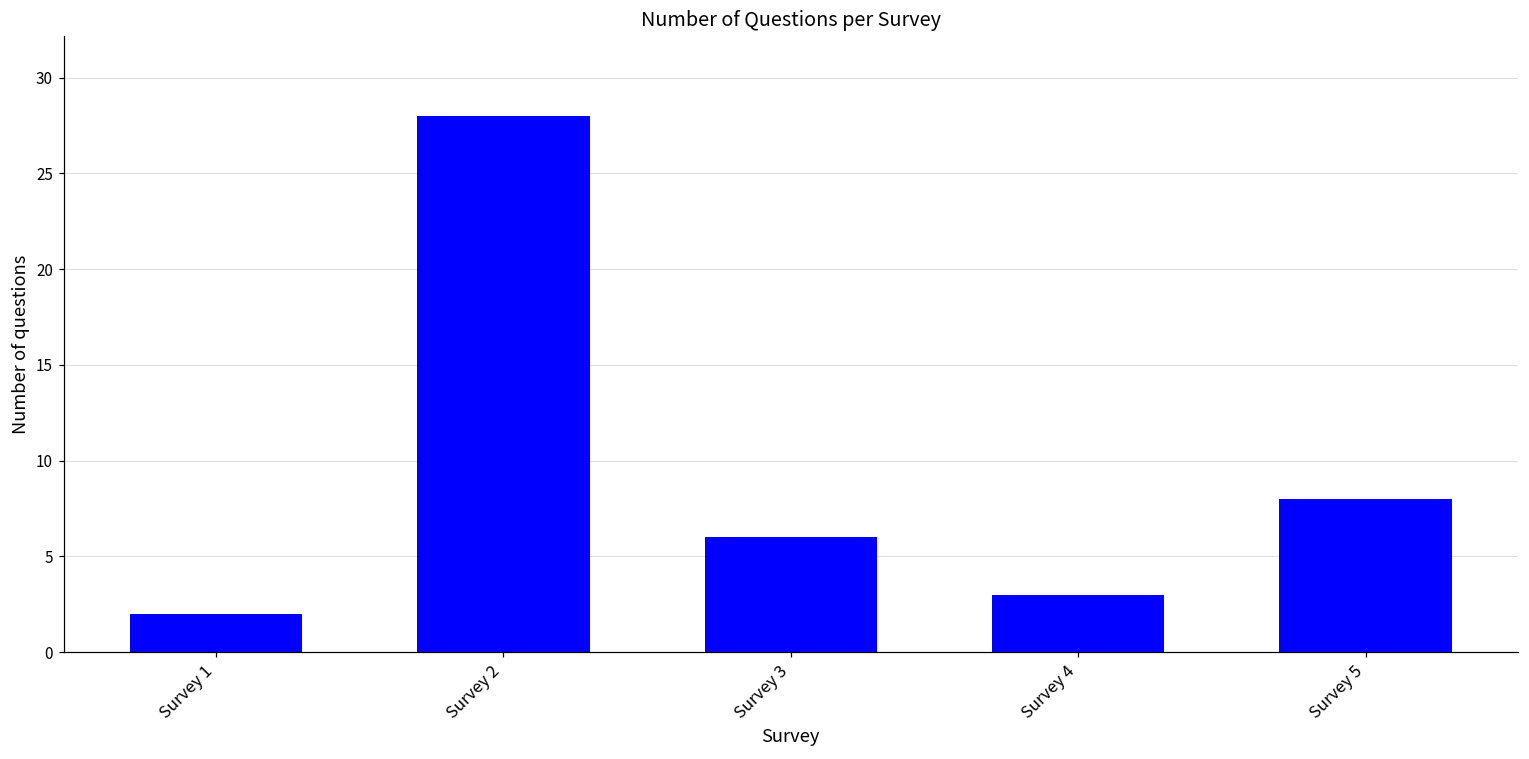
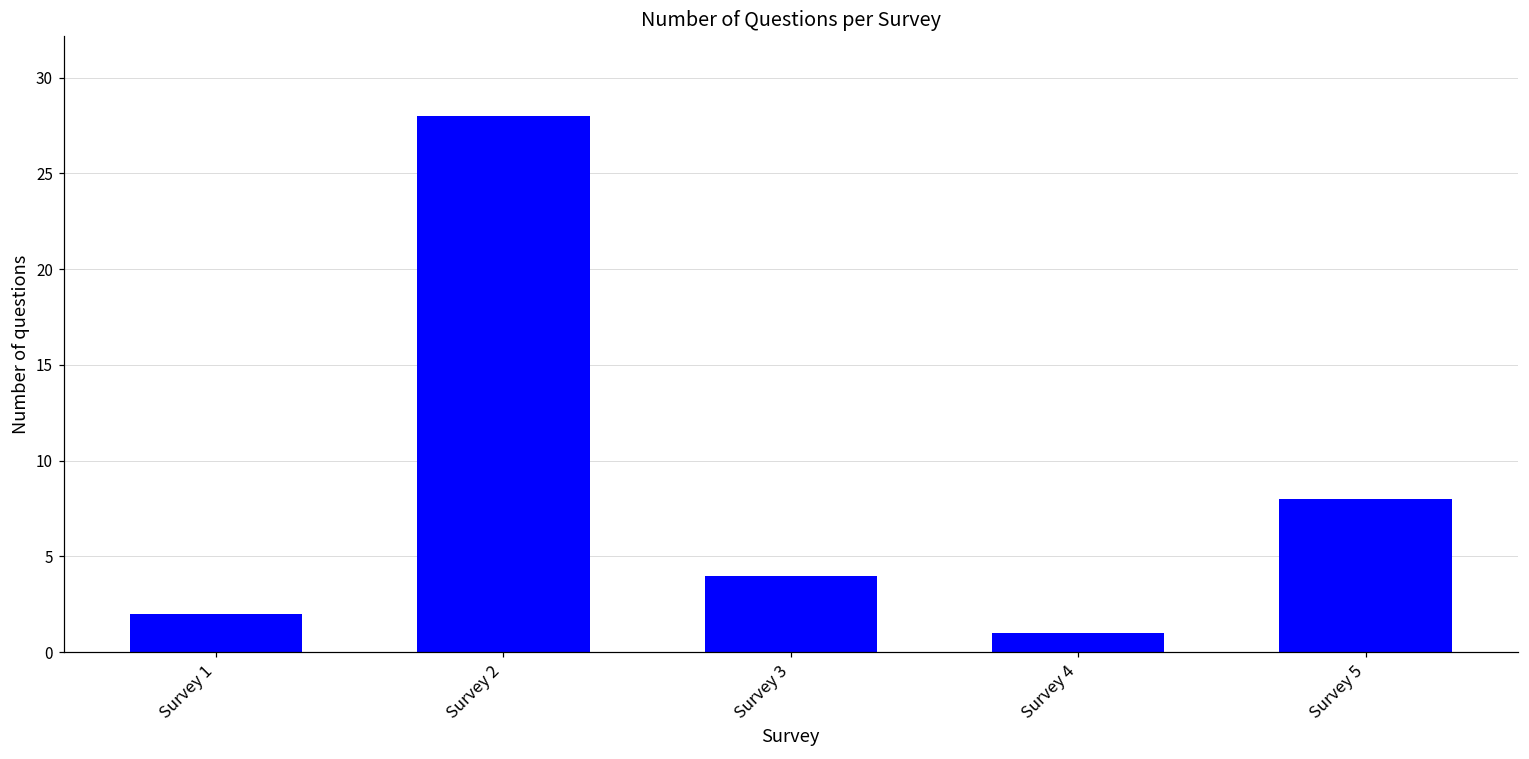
Survey 3: 6 -> 4
Survey 4: 3 -> 1
